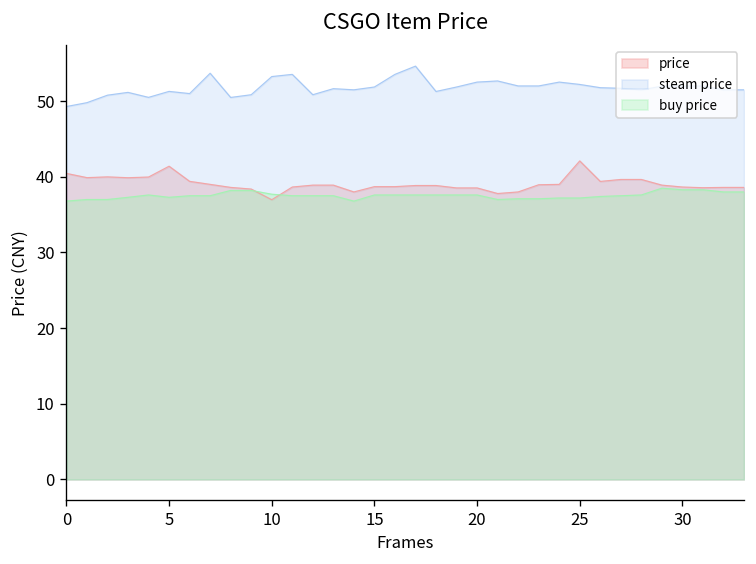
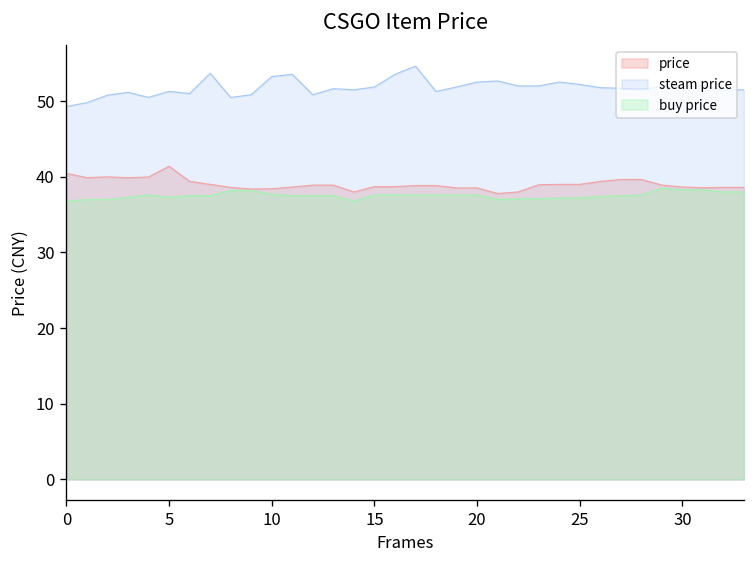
price, 10: 37 -> 38
price, 25: 42 -> 39
